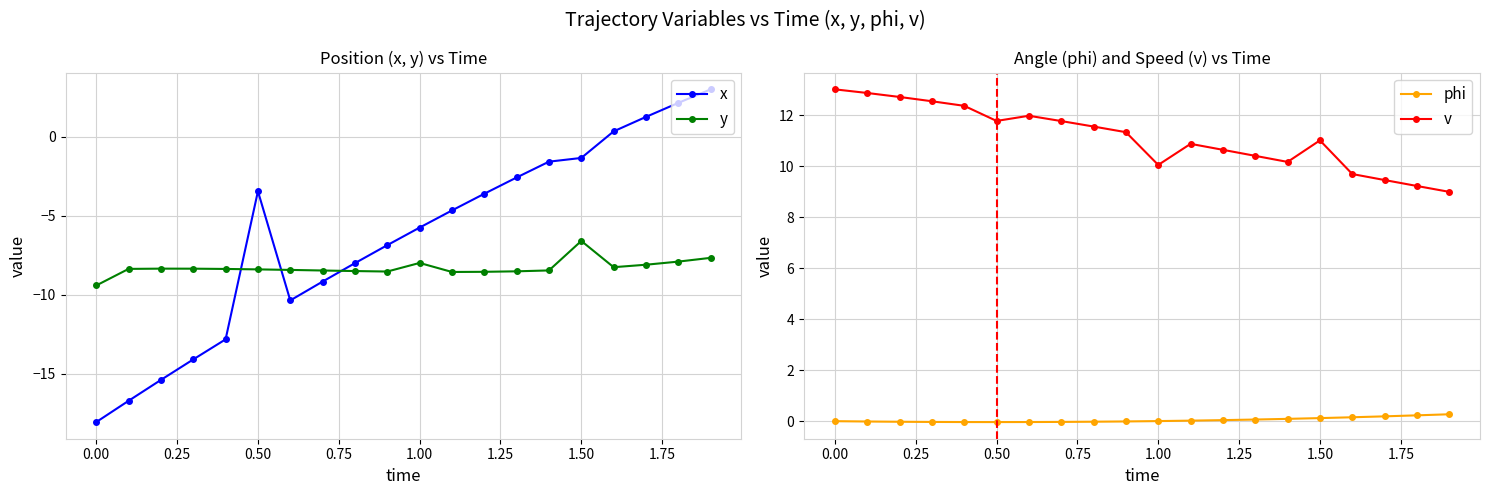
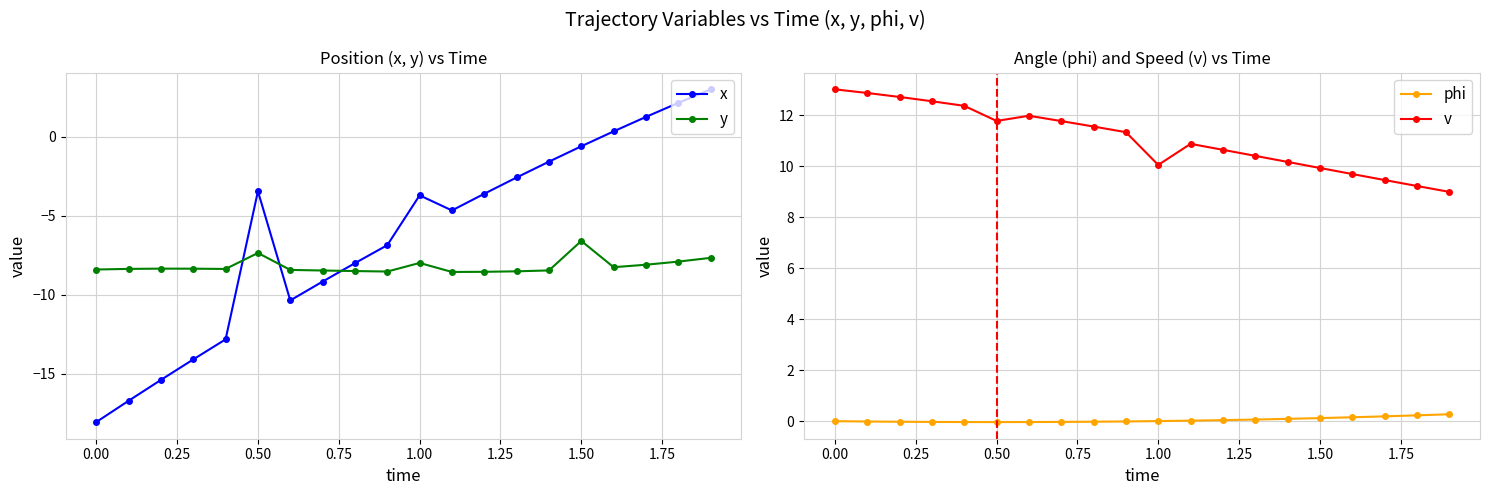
Position (x, y) vs Time, y, 0.00: -9.4 -> -8.4
Position (x, y) vs Time, y, 0.50: -8.4 -> -7.4
Position (x, y) vs Time, x, 1.00: -5.8 -> -3.7
Position (x, y) vs Time, x, 1.50: -1.3 -> -0.6
Angle (phi) and Speed (v) vs Time, v, 1.50: 11.0 -> 9.9
